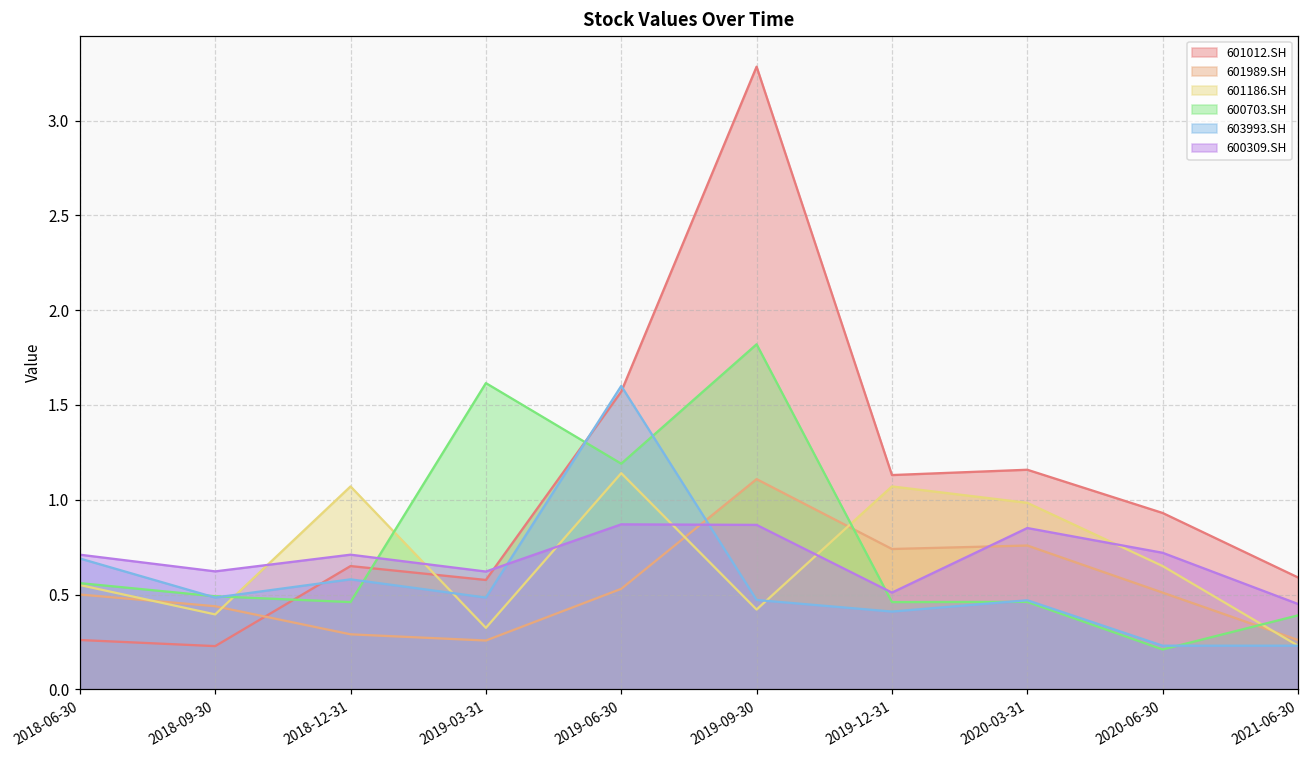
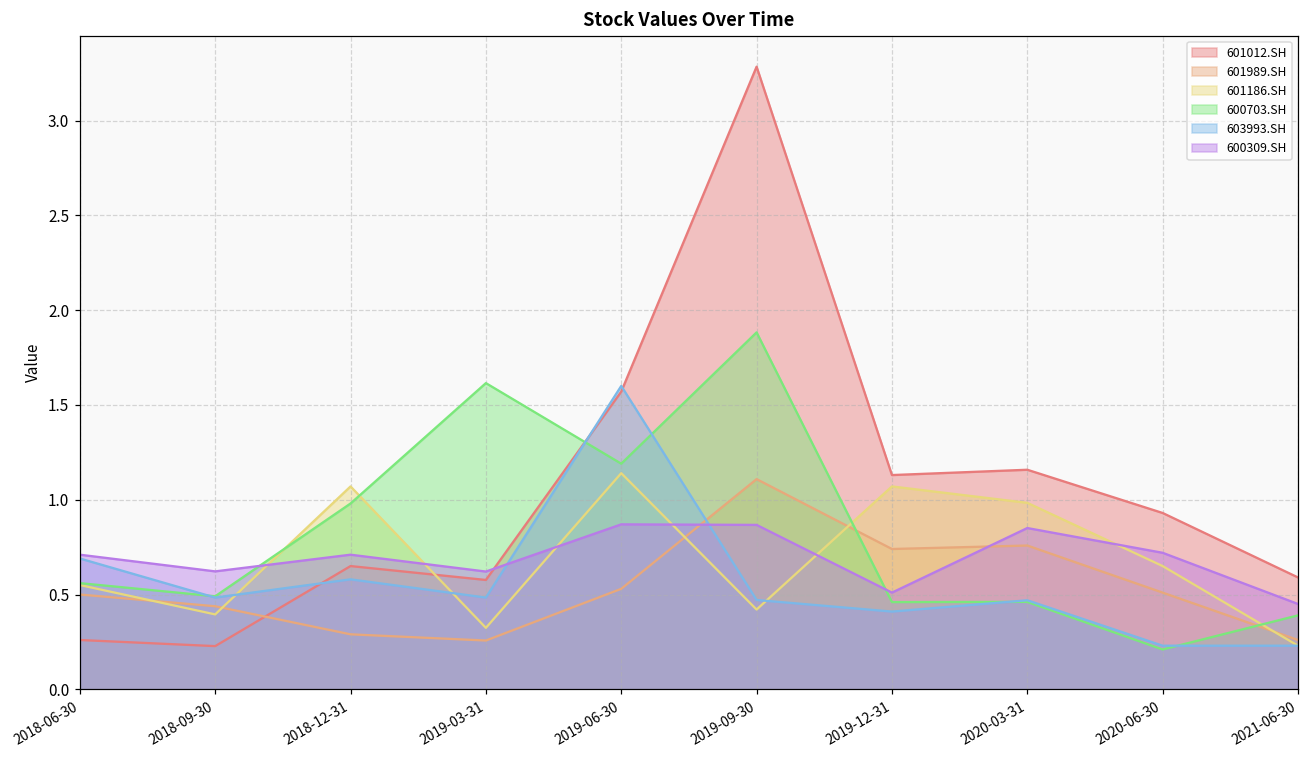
600703.SH, 2018-12-31: 0.46 -> 0.98
600703.SH, 2019-09-30: 1.82 -> 1.88
